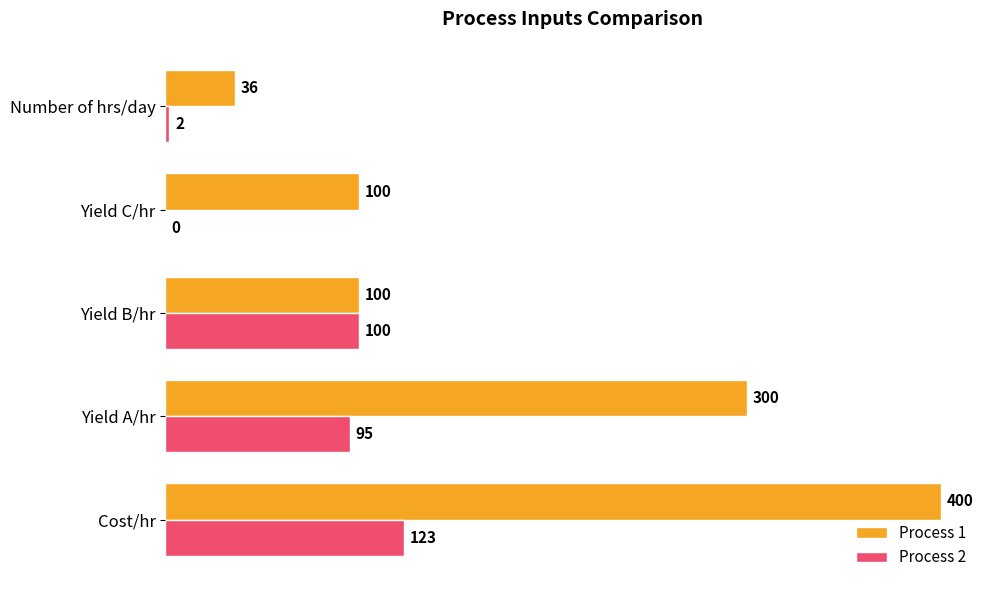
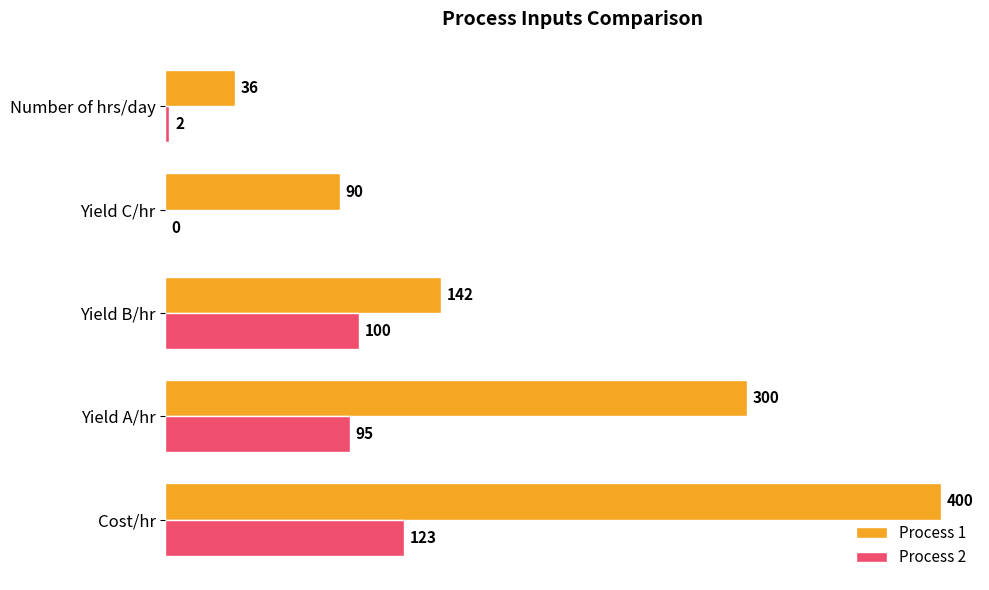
Process 1, Yield C/hr: 100 -> 90
Process 1, Yield B/hr: 100 -> 142
